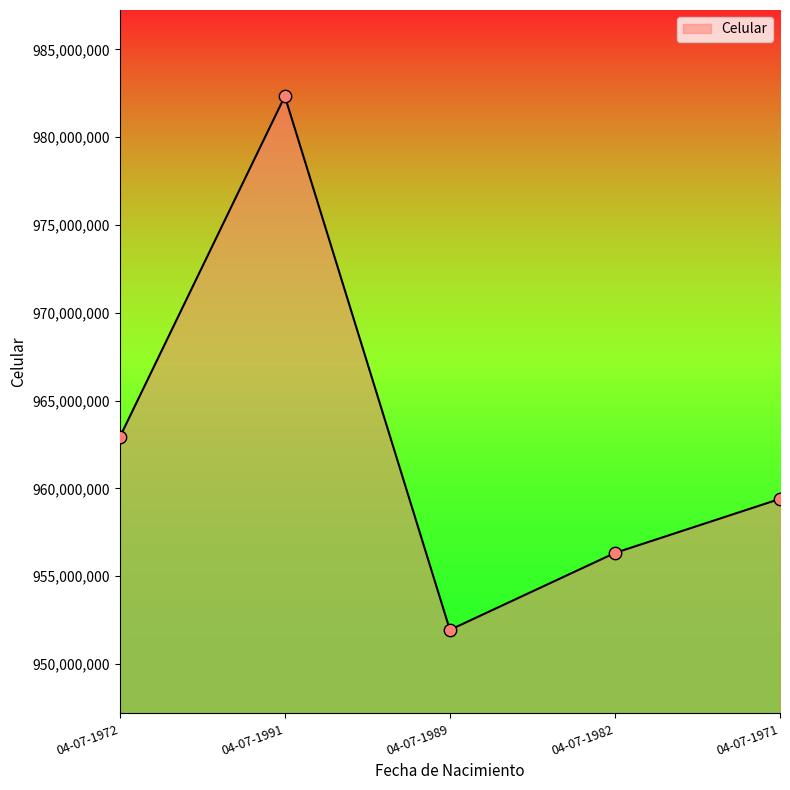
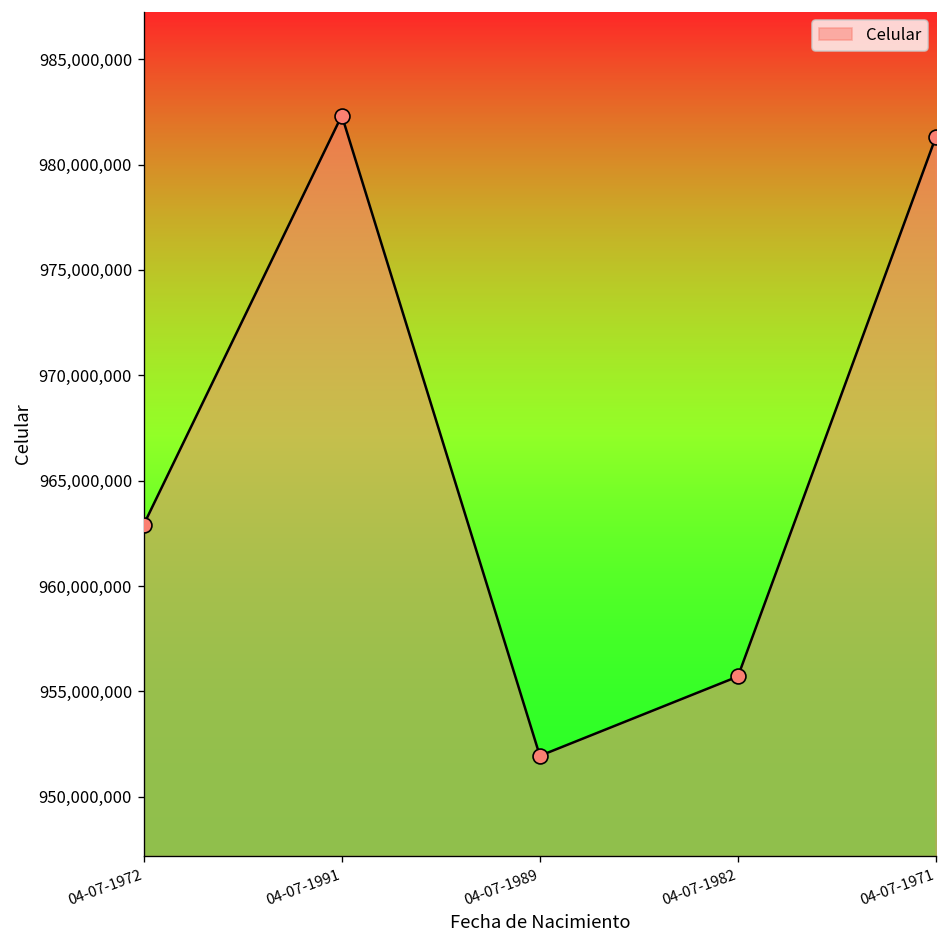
04-07-1982: 956,300,000 -> 955,700,000
04-07-1971: 959,400,000 -> 981,300,000
